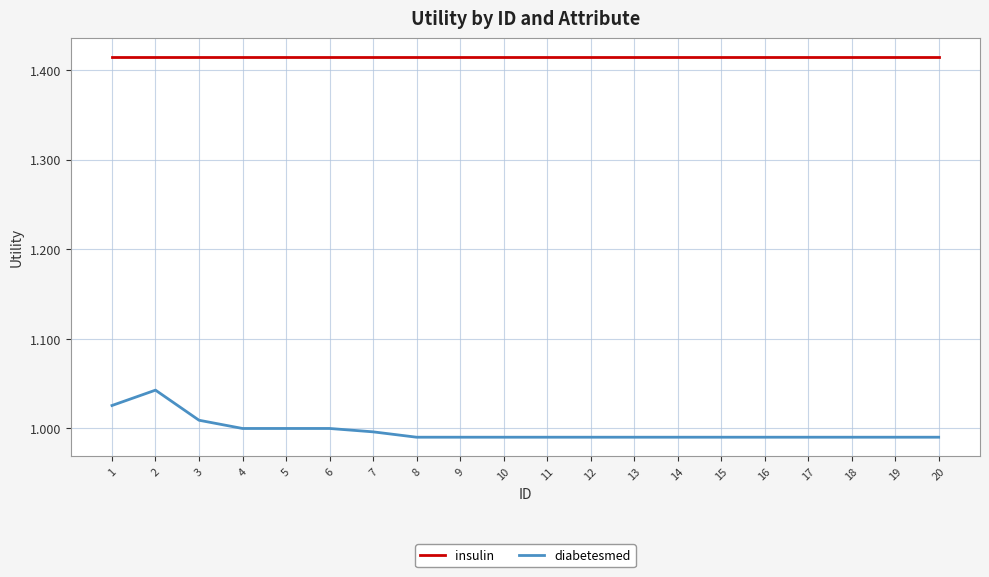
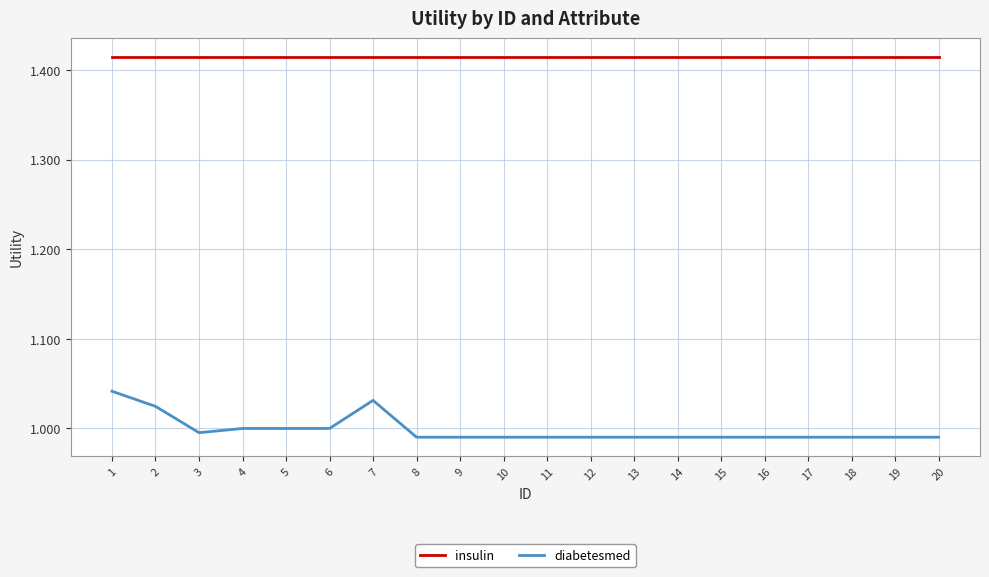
diabetesmed, 1: 1.03 -> 1.04
diabetesmed, 2: 1.04 -> 1.02
diabetesmed, 3: 1.01 -> 1.00
diabetesmed, 7: 1.00 -> 1.03
